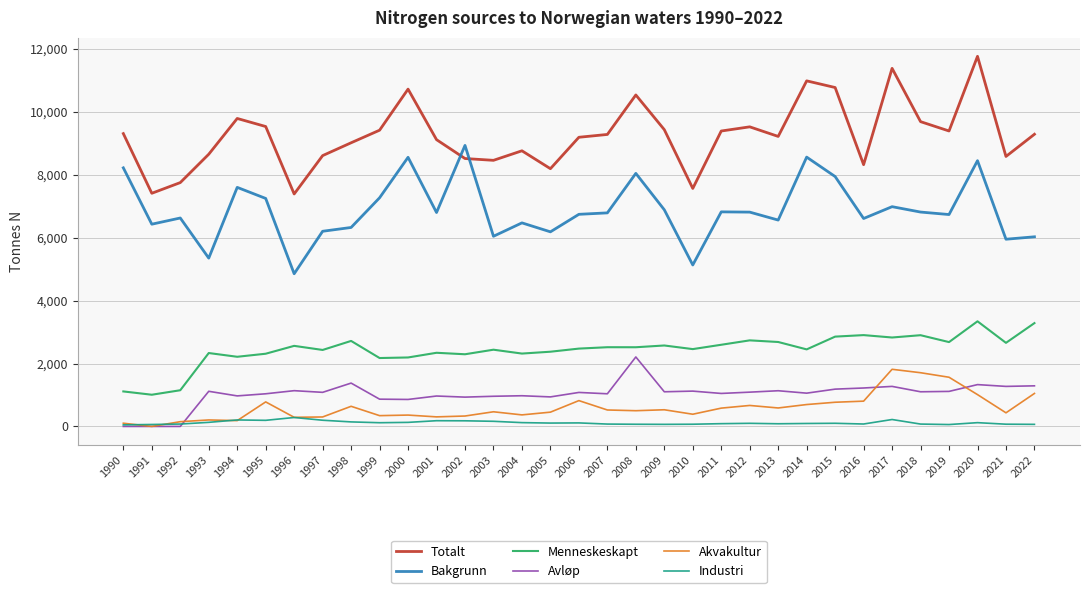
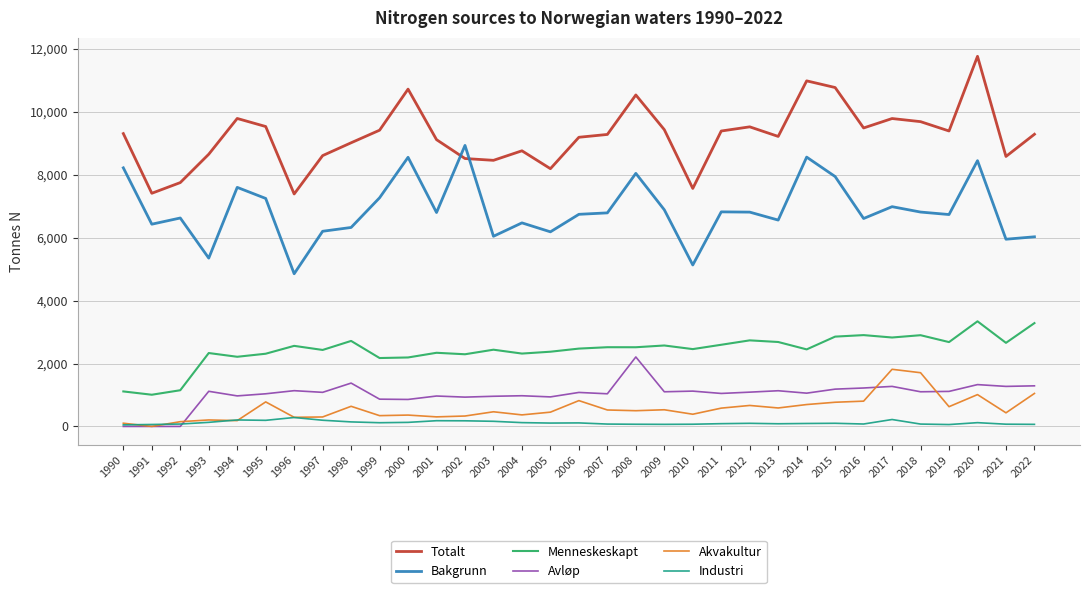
Totalt, 2016: 8,300 -> 9,500
Totalt, 2017: 11,400 -> 9,800
Akvakultur, 2019: 1,600 -> 600
